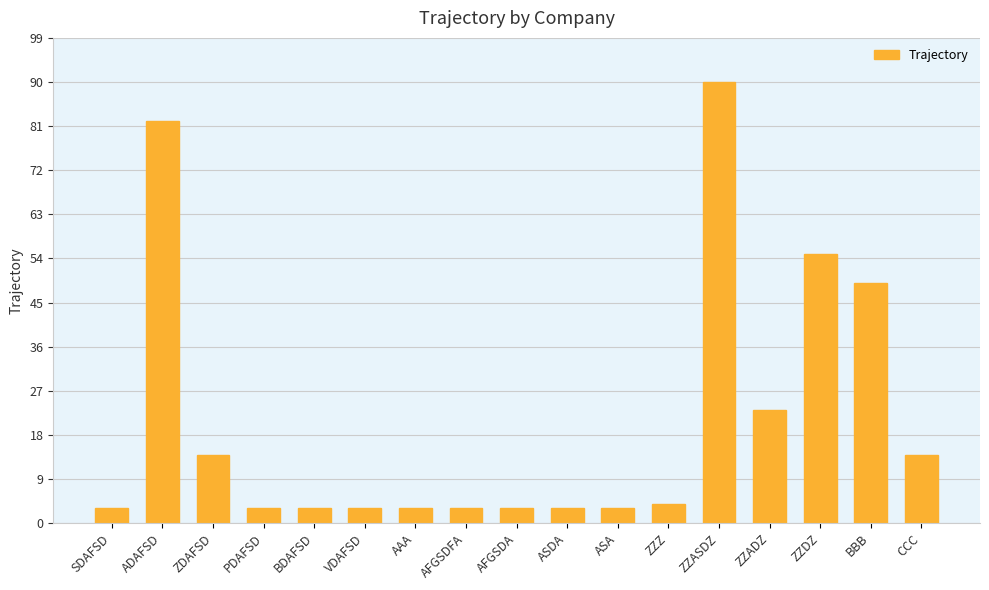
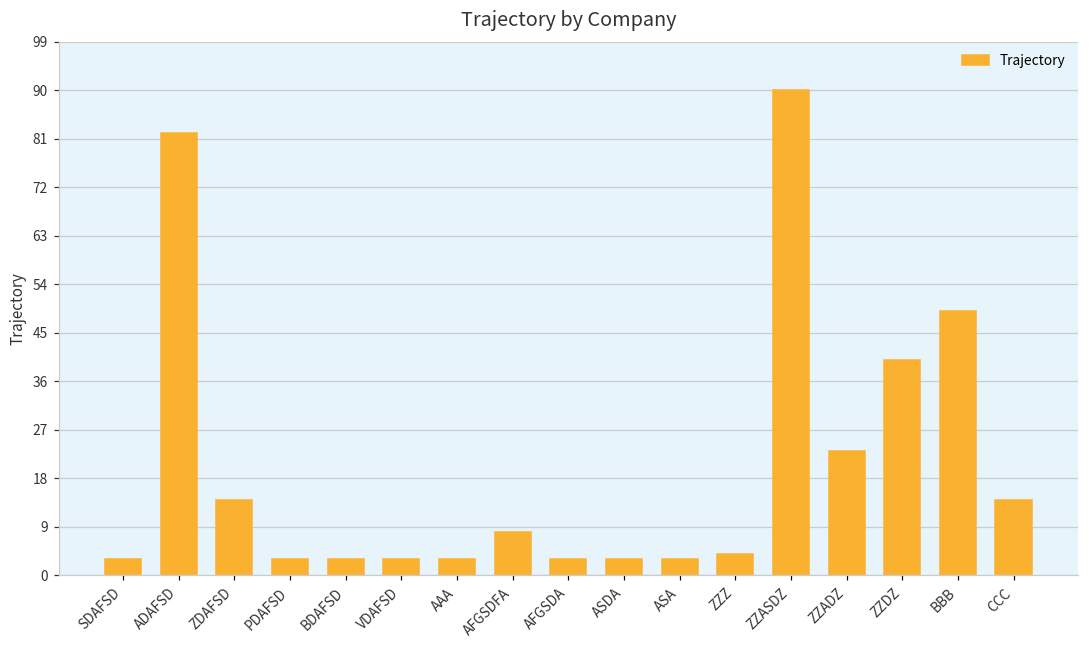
AFGSDFA: 3 -> 8
ZZDZ: 55 -> 40
